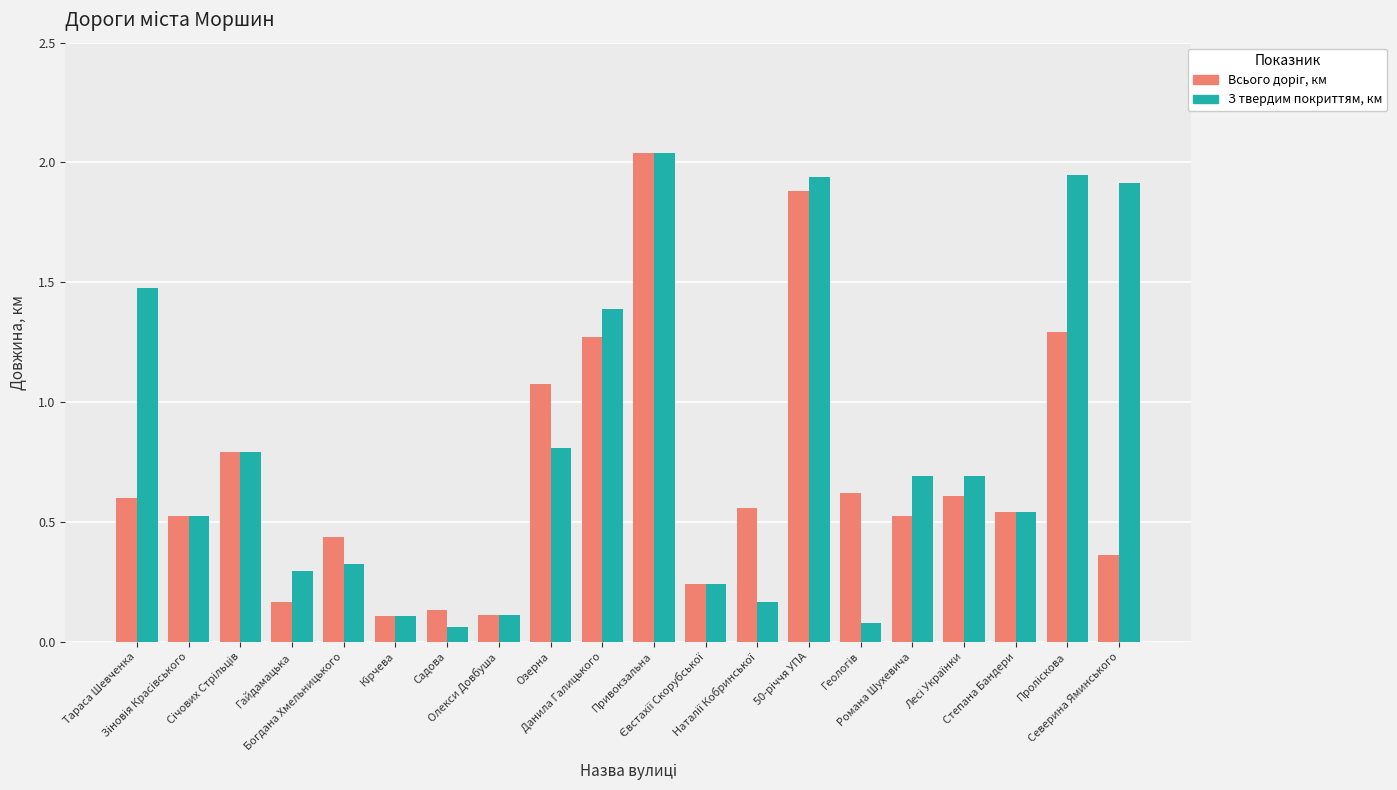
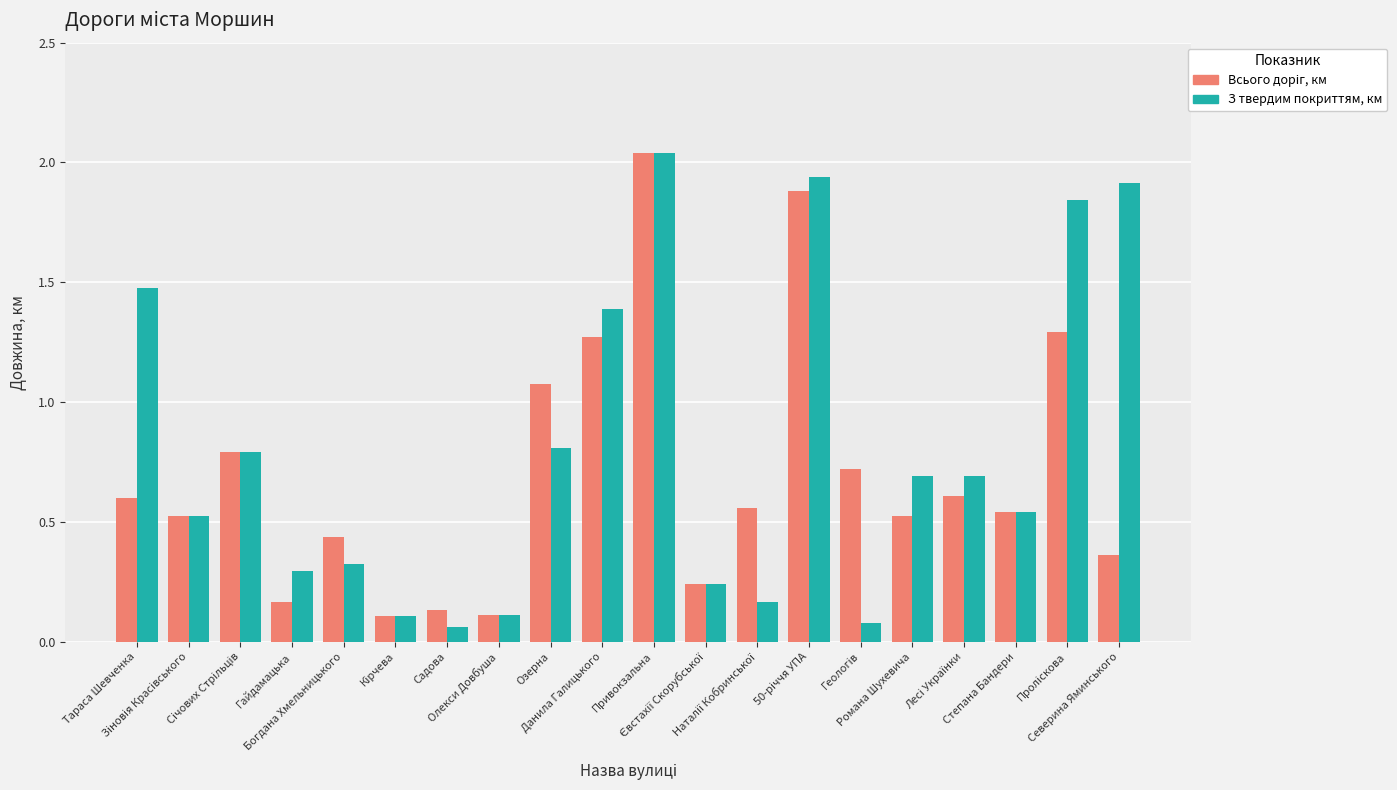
Всього доріг, км, Геологів: 0.62 -> 0.72
З твердим покриттям, км, Проліскова: 1.95 -> 1.85
